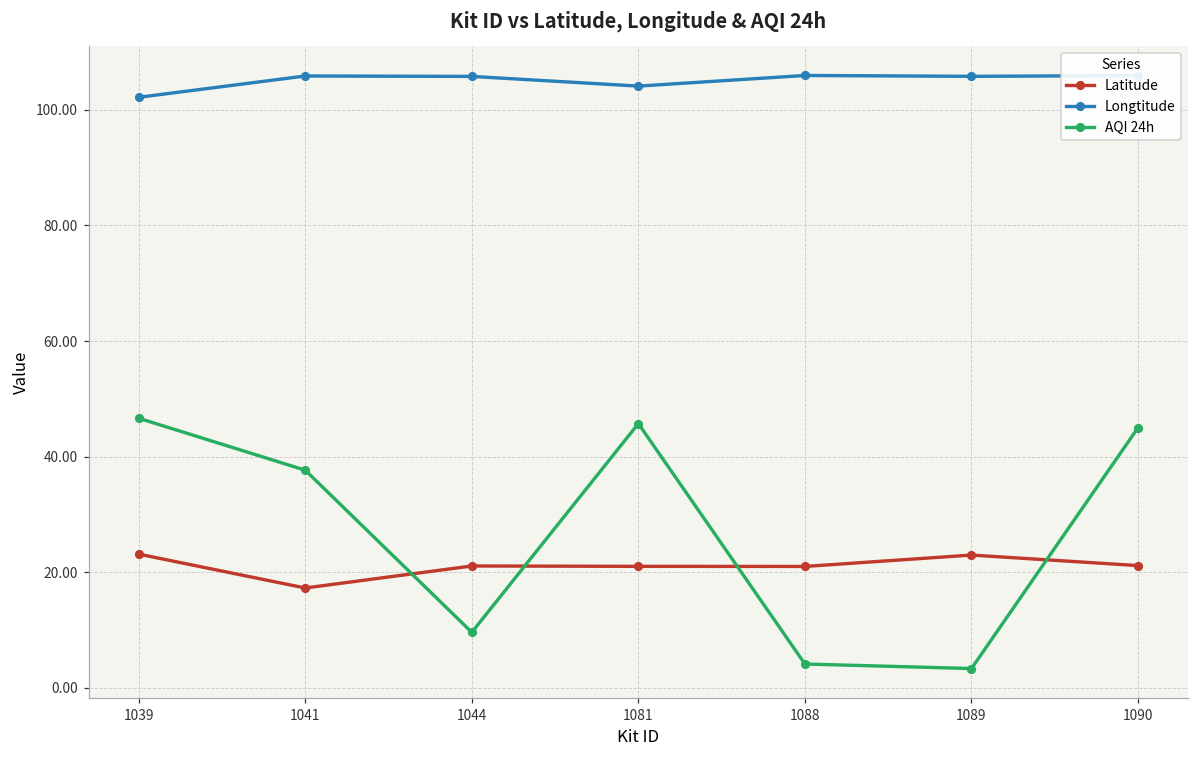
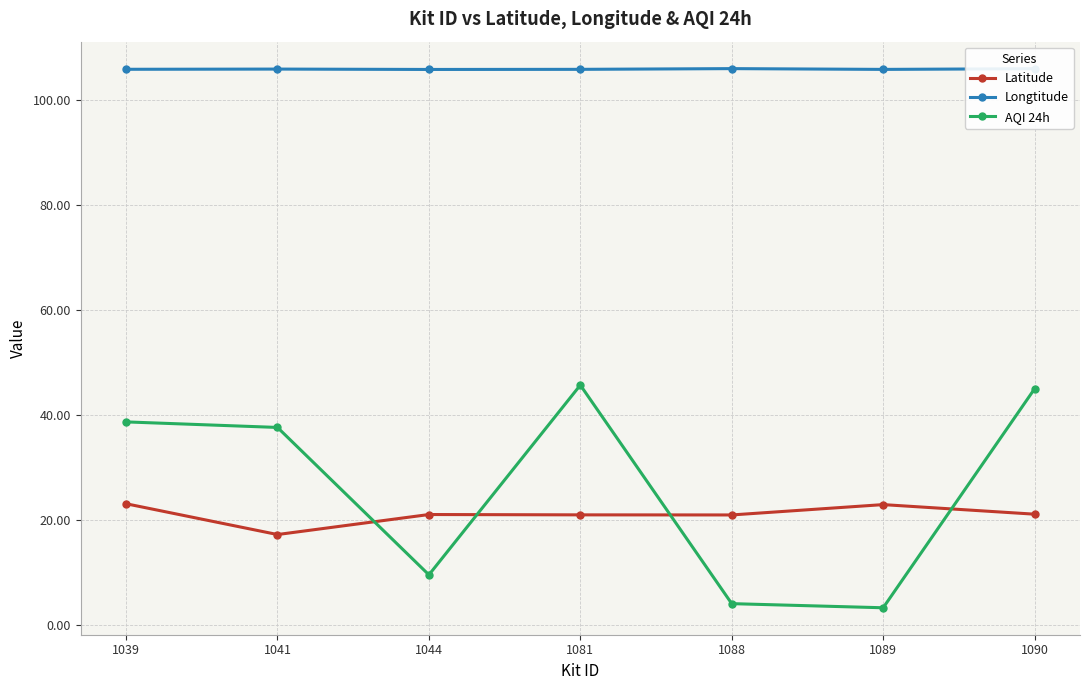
Longtitude, 1039: 102 -> 106
AQI 24h, 1039: 47 -> 39
Longtitude, 1081: 104 -> 106
